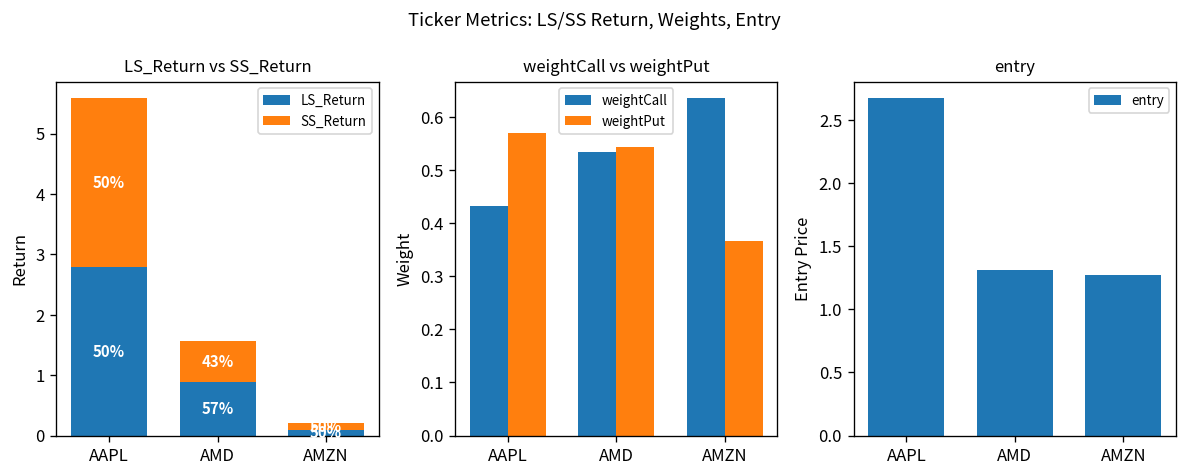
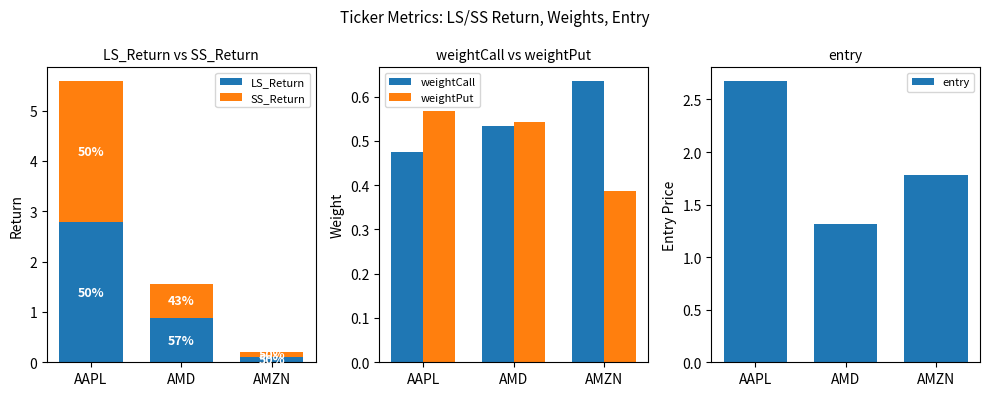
weightCall vs weightPut, weightCall, AAPL: 0.43 -> 0.48
weightCall vs weightPut, weightPut, AMZN: 0.37 -> 0.39
entry, AMZN: 1.27 -> 1.79
